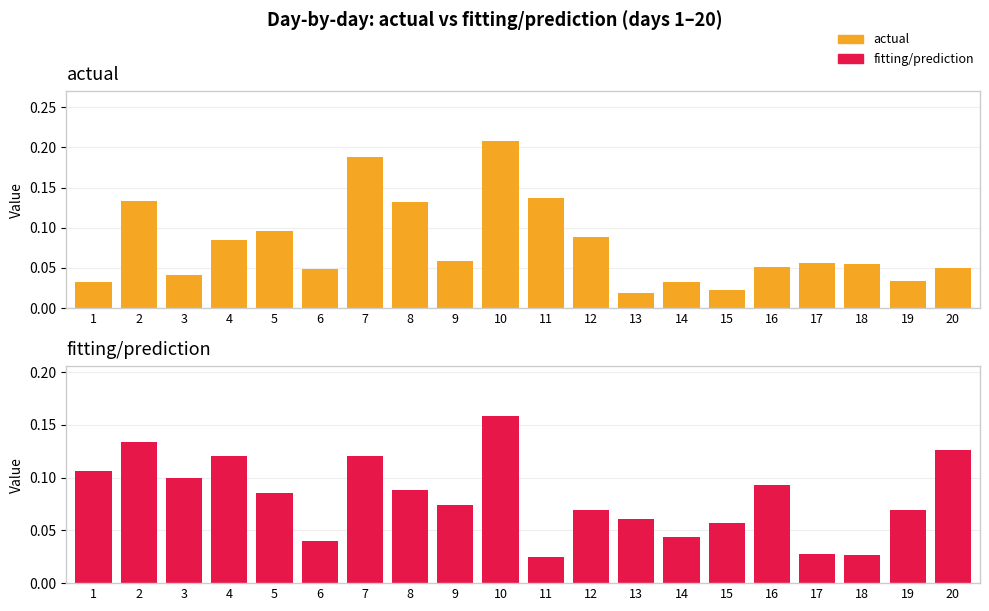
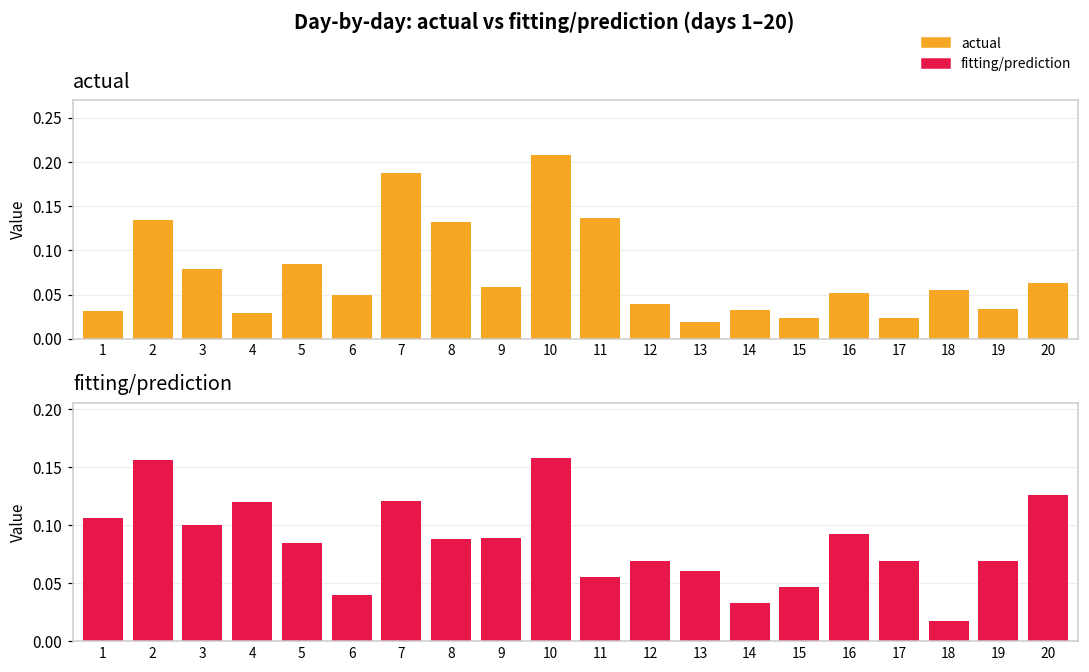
actual, 3: 0.04 -> 0.08
actual, 4: 0.09 -> 0.03
actual, 5: 0.10 -> 0.09
actual, 12: 0.09 -> 0.04
actual, 17: 0.06 -> 0.02
actual, 20: 0.05 -> 0.06
fitting/prediction, 2: 0.134 -> 0.157
fitting/prediction, 9: 0.074 -> 0.089
fitting/prediction, 11: 0.025 -> 0.056
fitting/prediction, 14: 0.044 -> 0.033
fitting/prediction, 15: 0.057 -> 0.047
fitting/prediction, 17: 0.028 -> 0.069
fitting/prediction, 18: 0.027 -> 0.018
